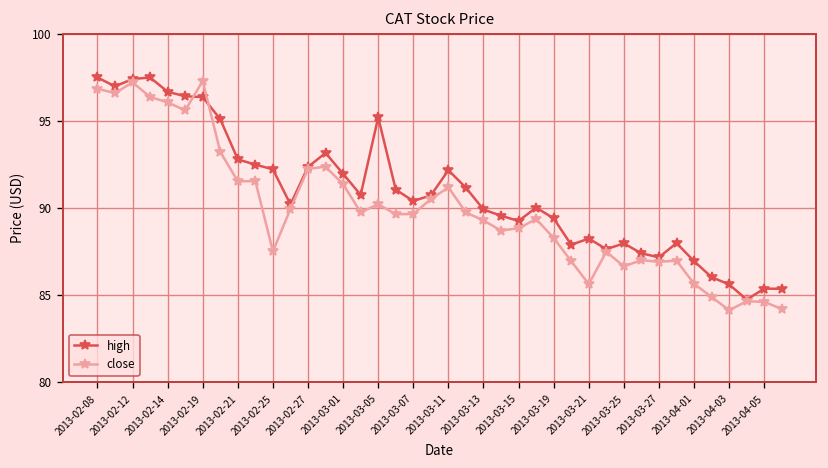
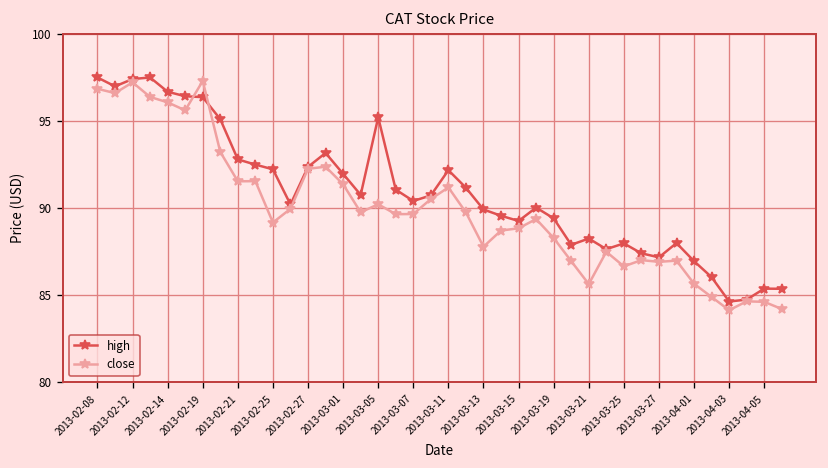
close, 2013-02-25: 87.5 -> 89.2
close, 2013-03-13: 89.3 -> 87.8
high, 2013-04-03: 85.6 -> 84.6
